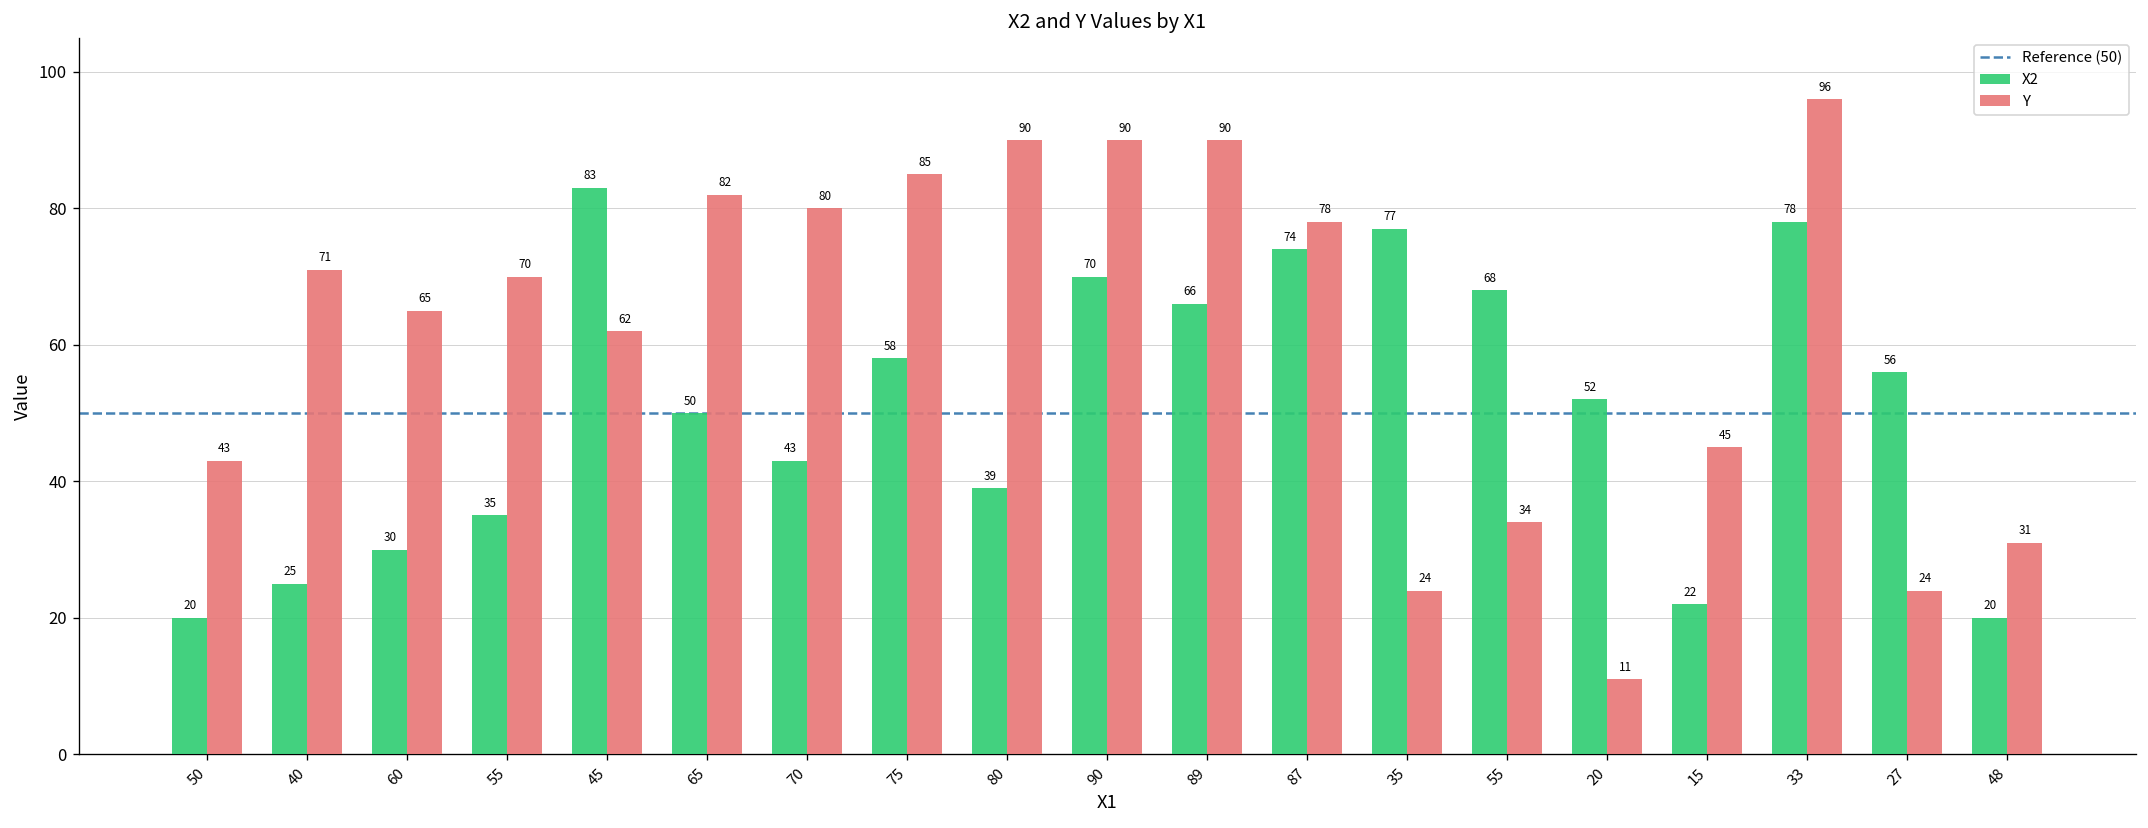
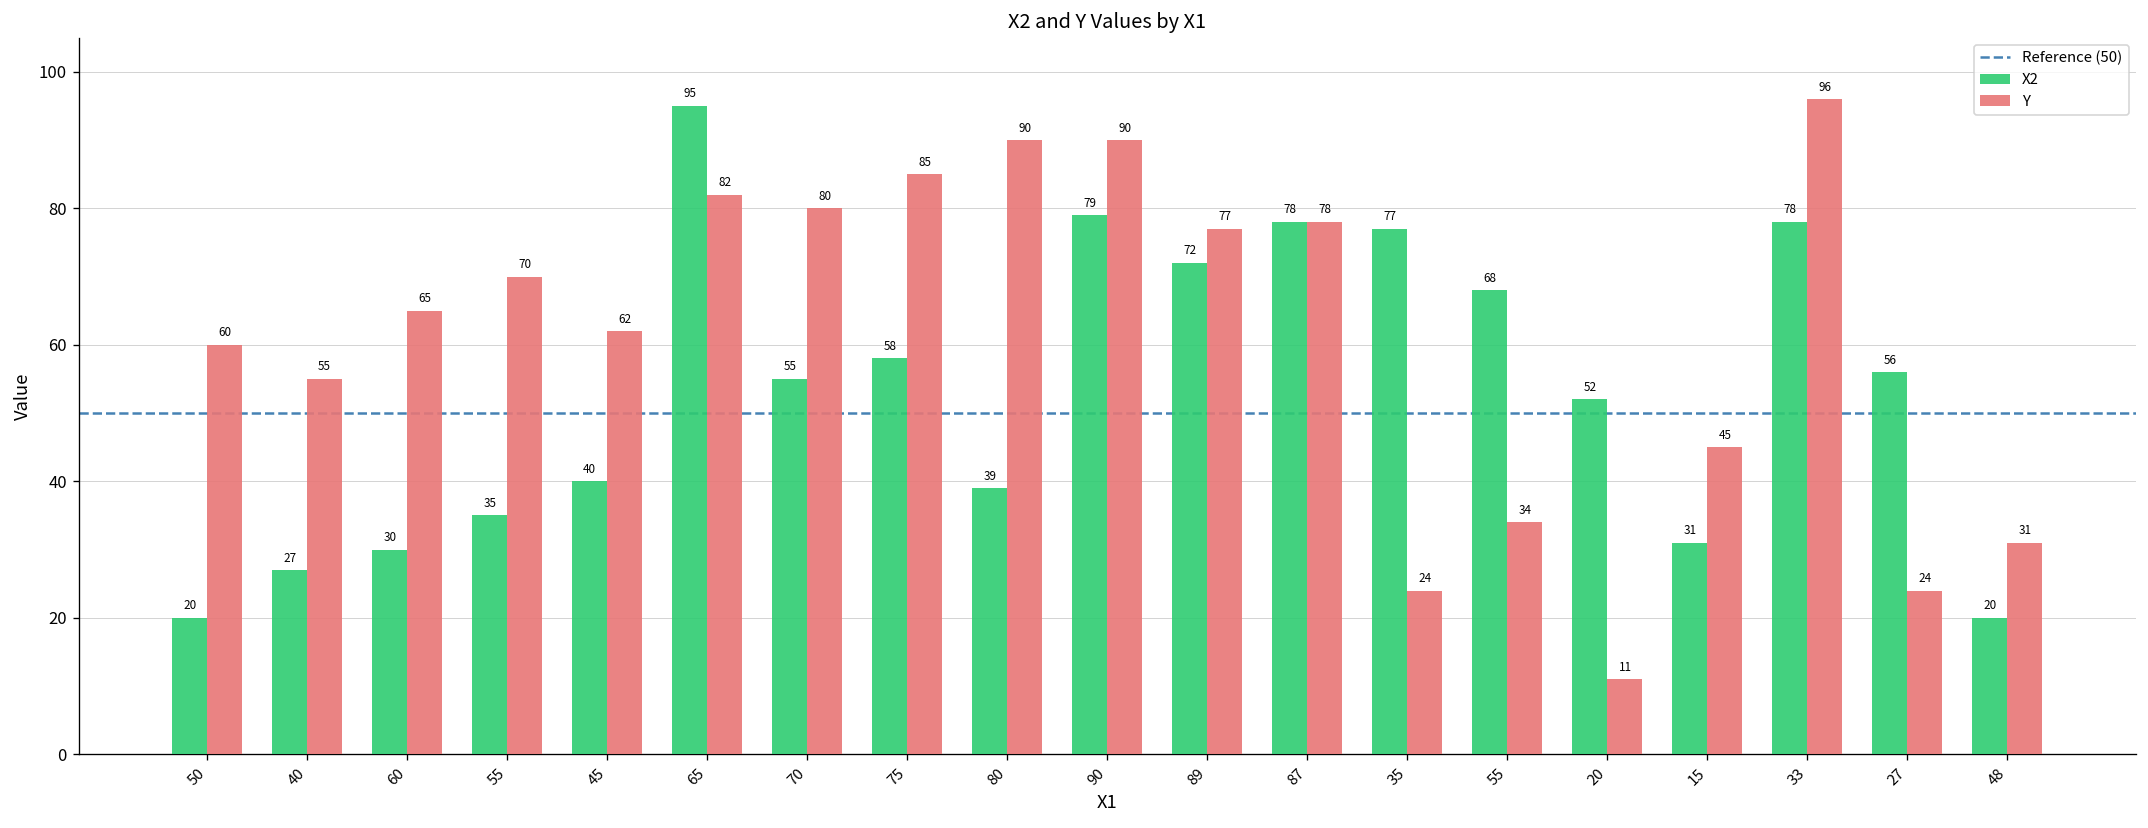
Y, 50: 43 -> 60
X2, 40: 25 -> 27
Y, 40: 71 -> 55
X2, 45: 83 -> 40
X2, 65: 50 -> 95
X2, 70: 43 -> 55
X2, 90: 70 -> 79
X2, 89: 66 -> 72
Y, 89: 90 -> 77
X2, 87: 74 -> 78
X2, 15: 22 -> 31
